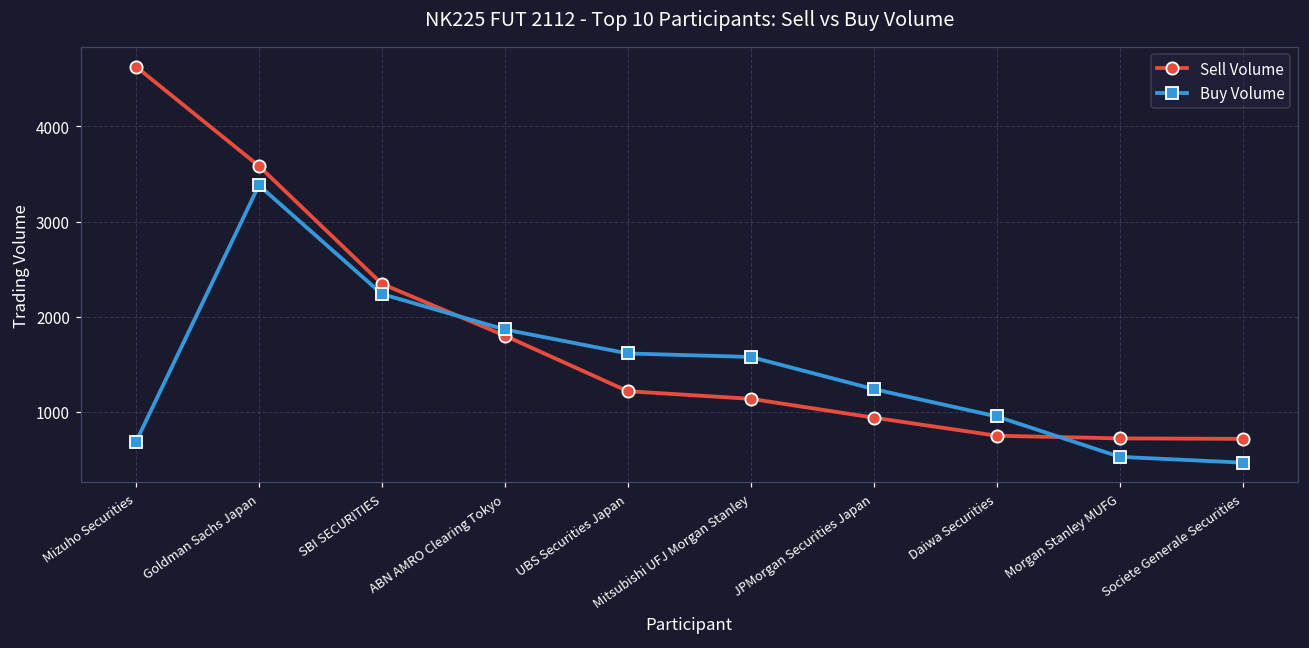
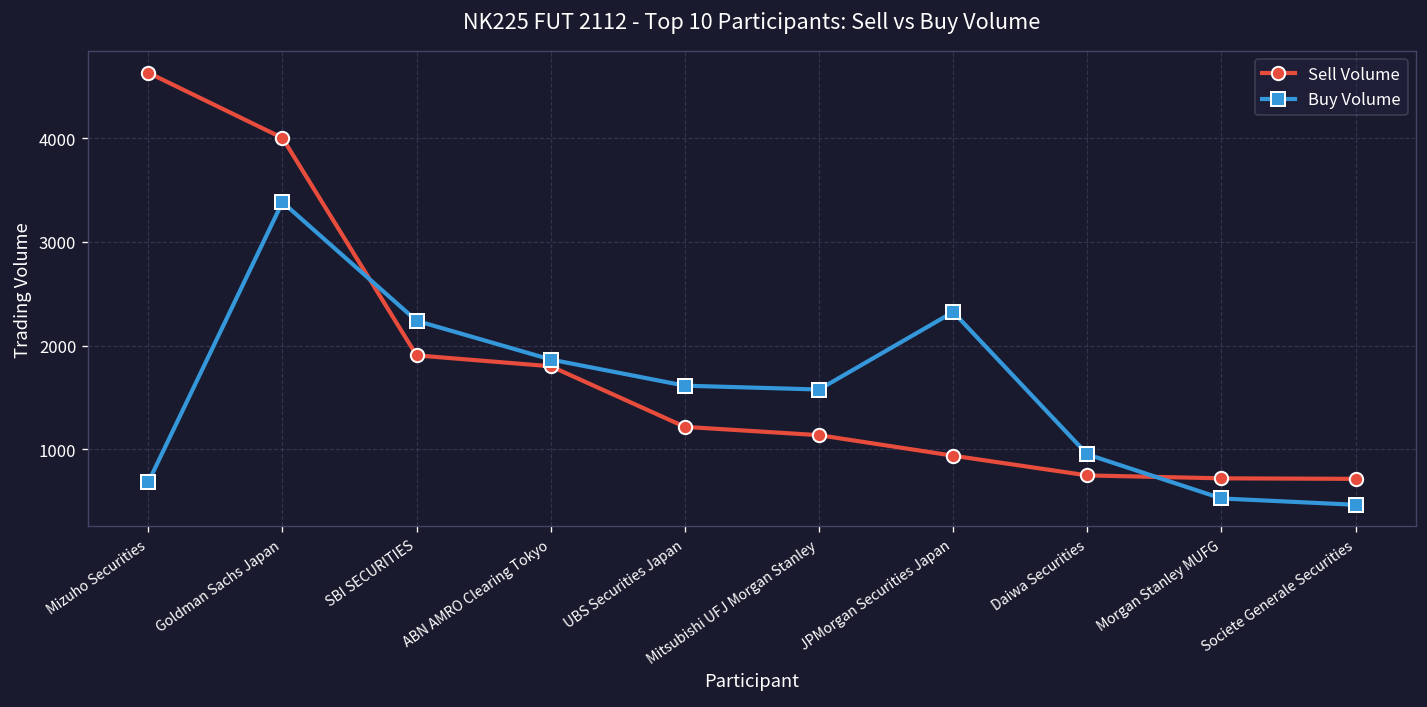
Sell Volume, Goldman Sachs Japan: 3600 -> 4000
Sell Volume, SBI SECURITIES: 2300 -> 1900
Buy Volume, JPMorgan Securities Japan: 1200 -> 2300
